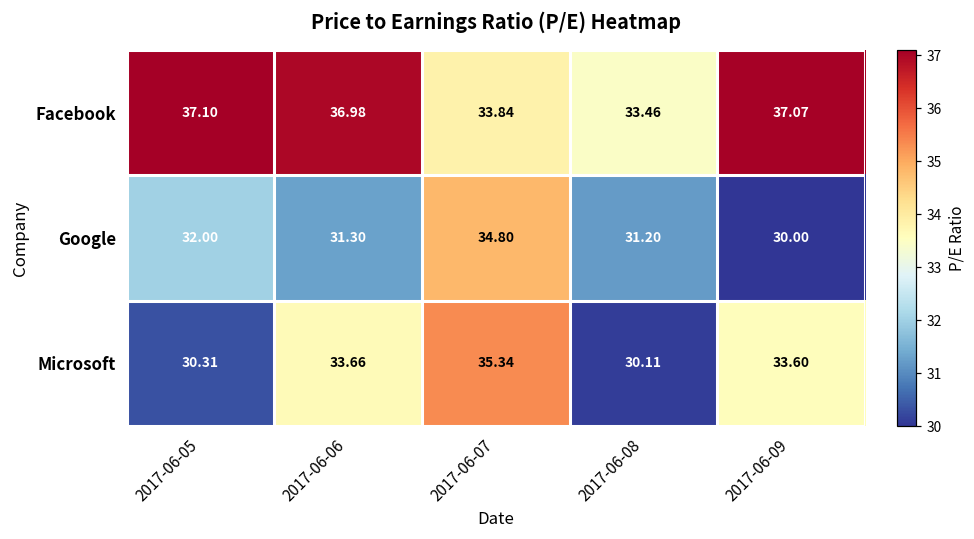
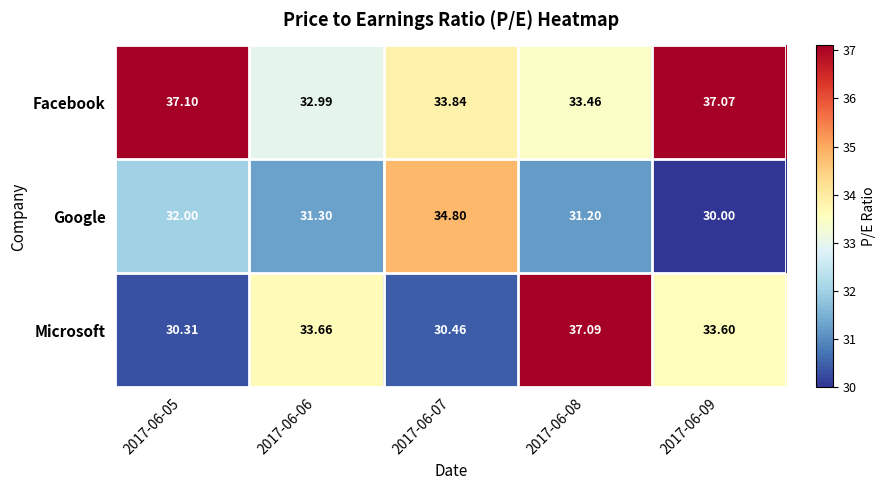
Facebook, 2017-06-06: 36.98 -> 32.99
Microsoft, 2017-06-07: 35.34 -> 30.46
Microsoft, 2017-06-08: 30.11 -> 37.09
